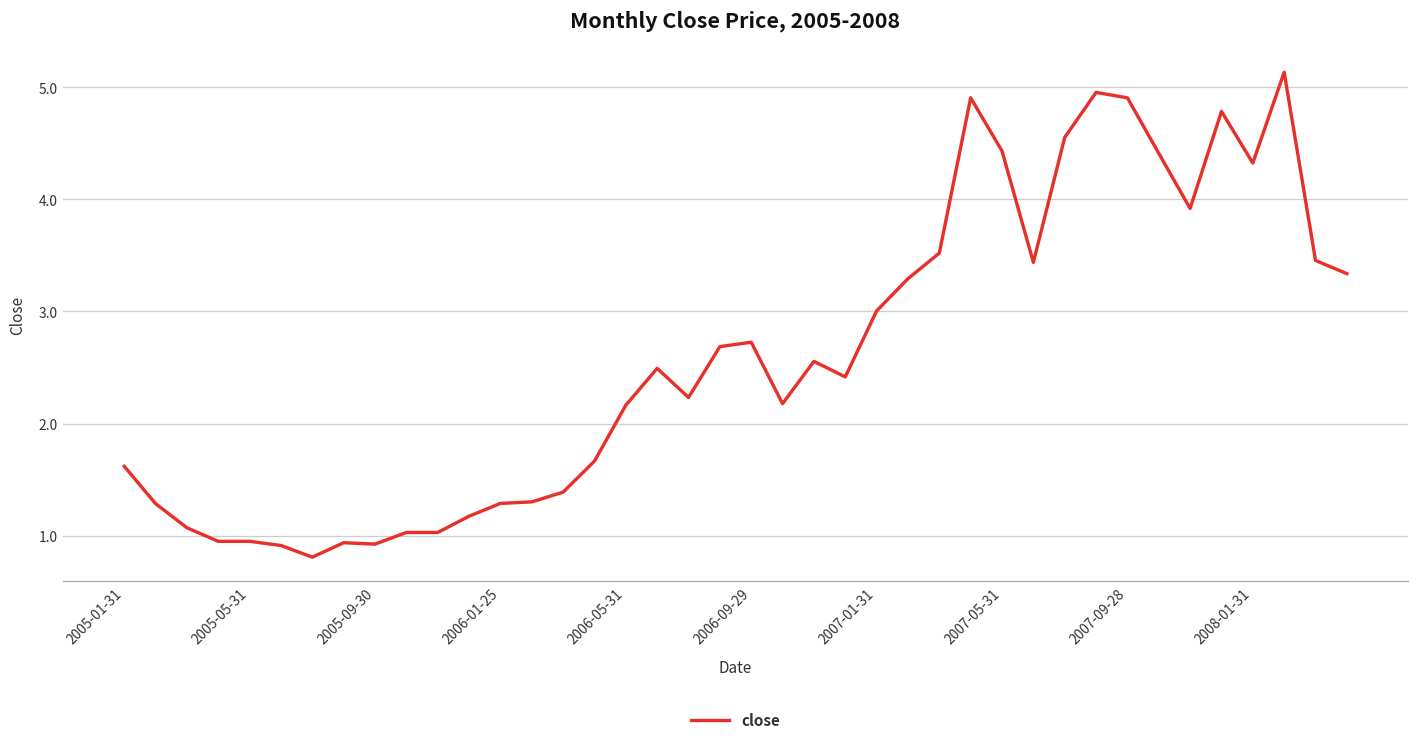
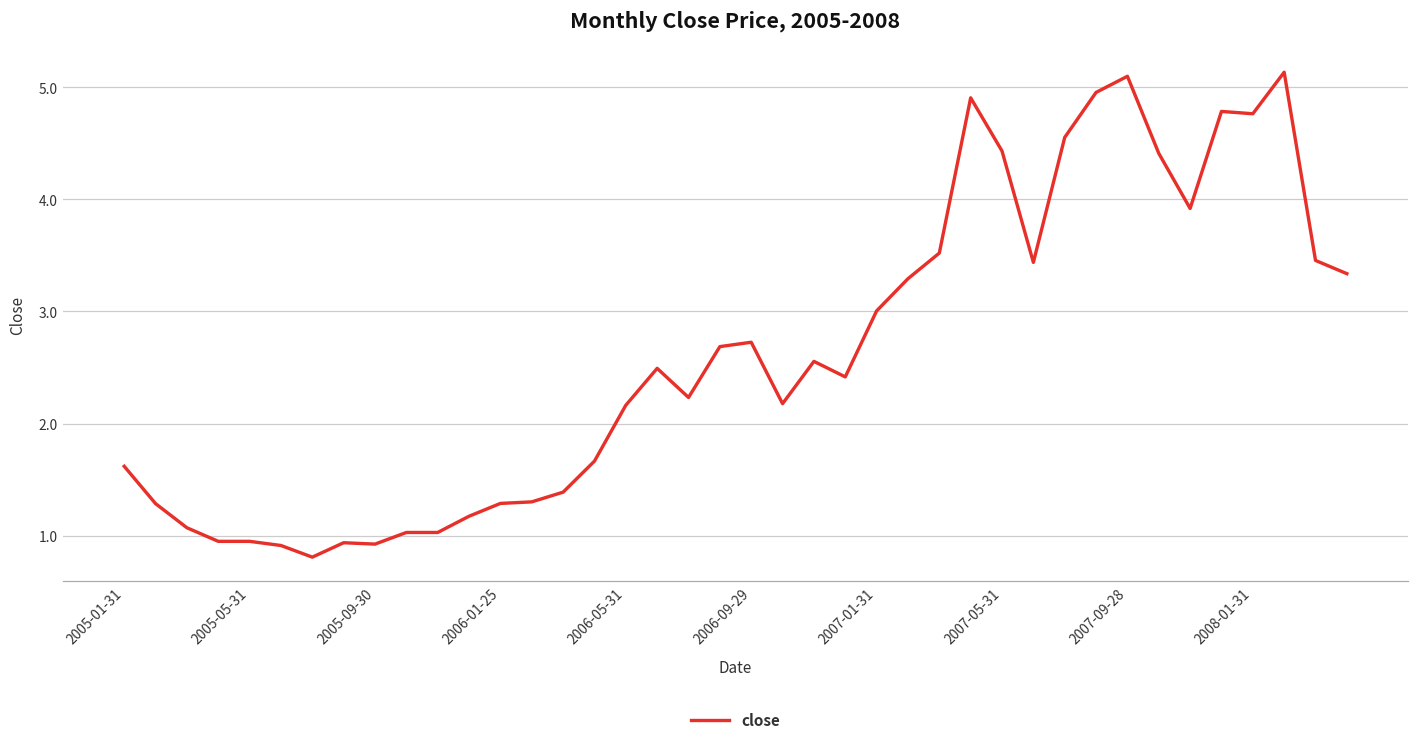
2007-09-28: 4.91 -> 5.10
2008-01-31: 4.32 -> 4.76
